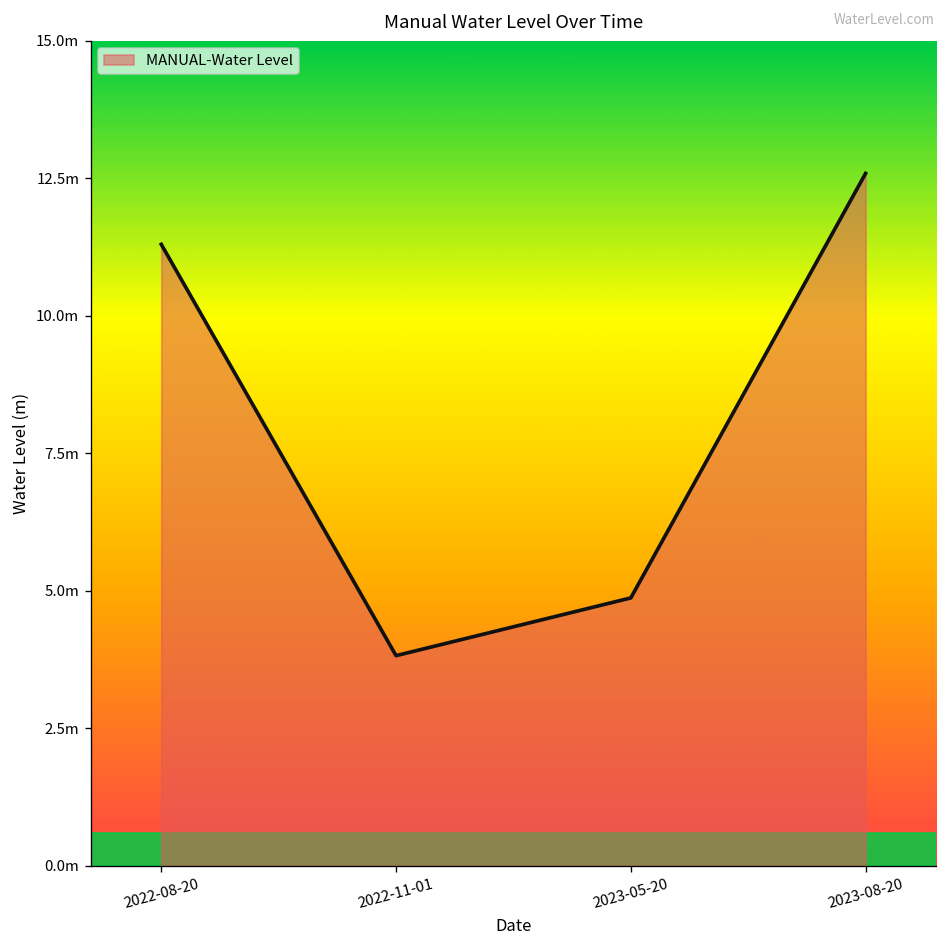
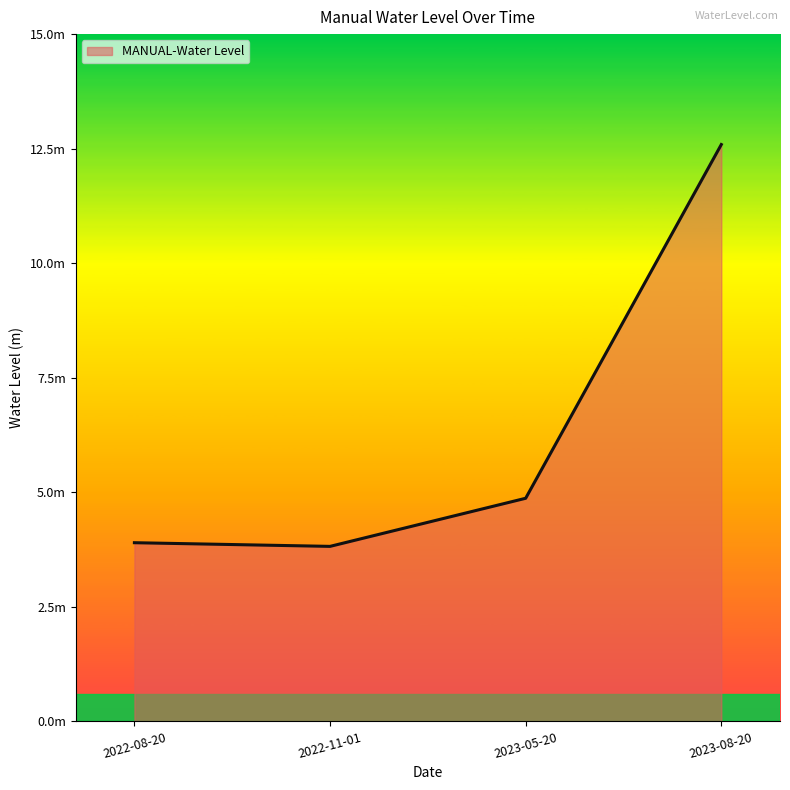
2022-08-20: 11.3m -> 3.9m
